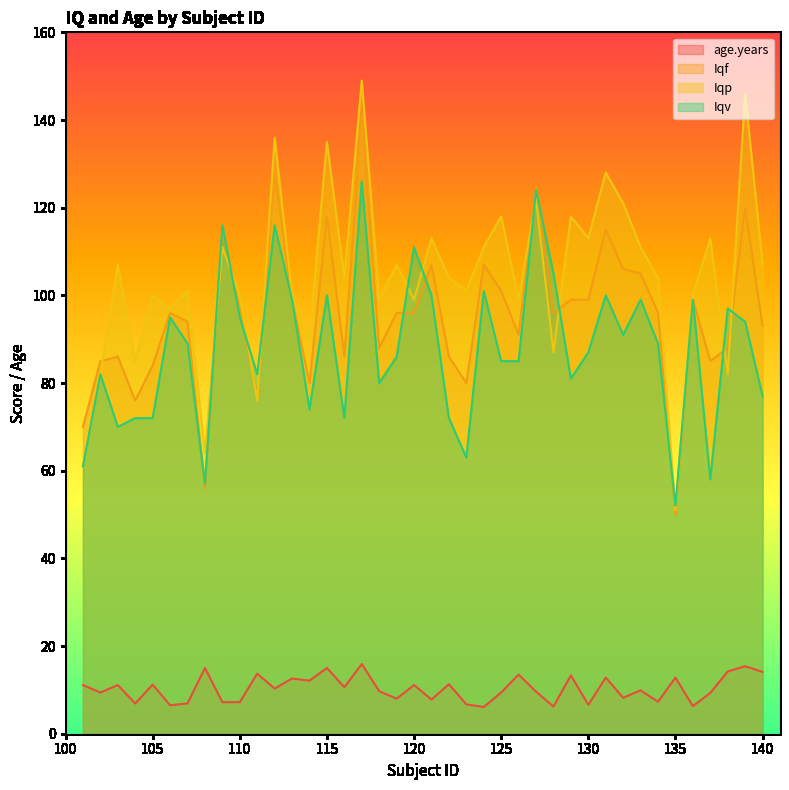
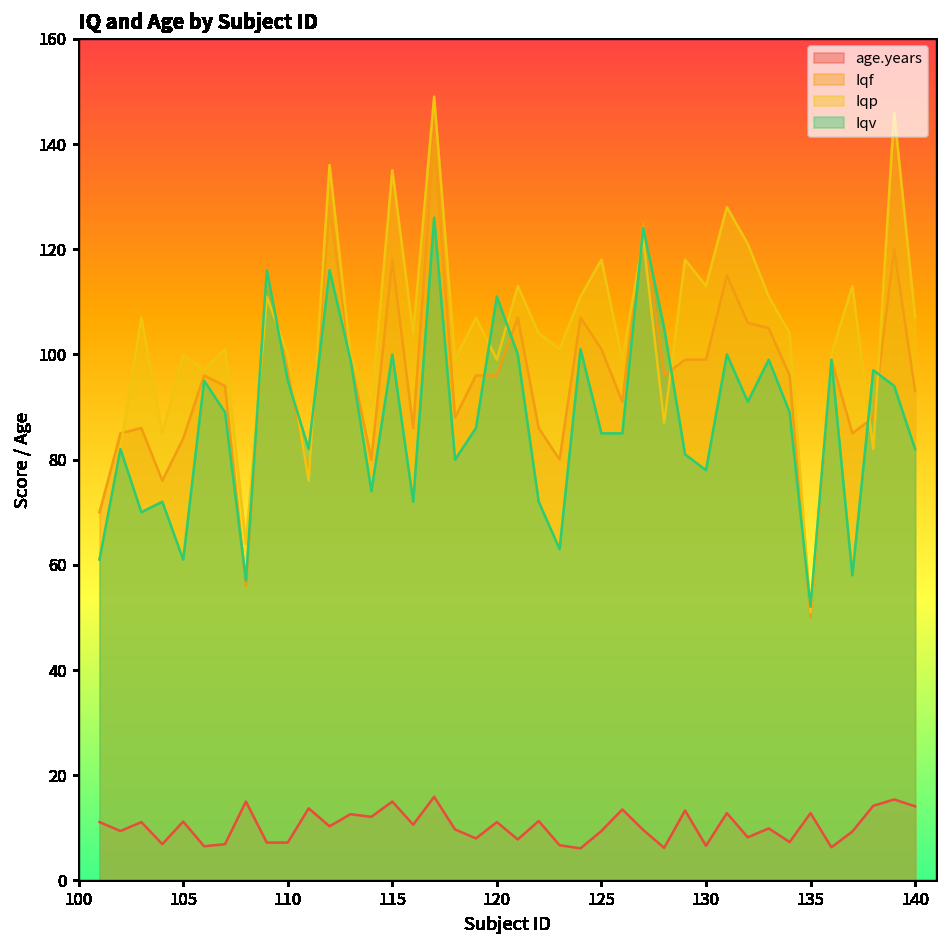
Iqv, 105: 72 -> 61
Iqv, 130: 87 -> 78
Iqv, 140: 77 -> 82
